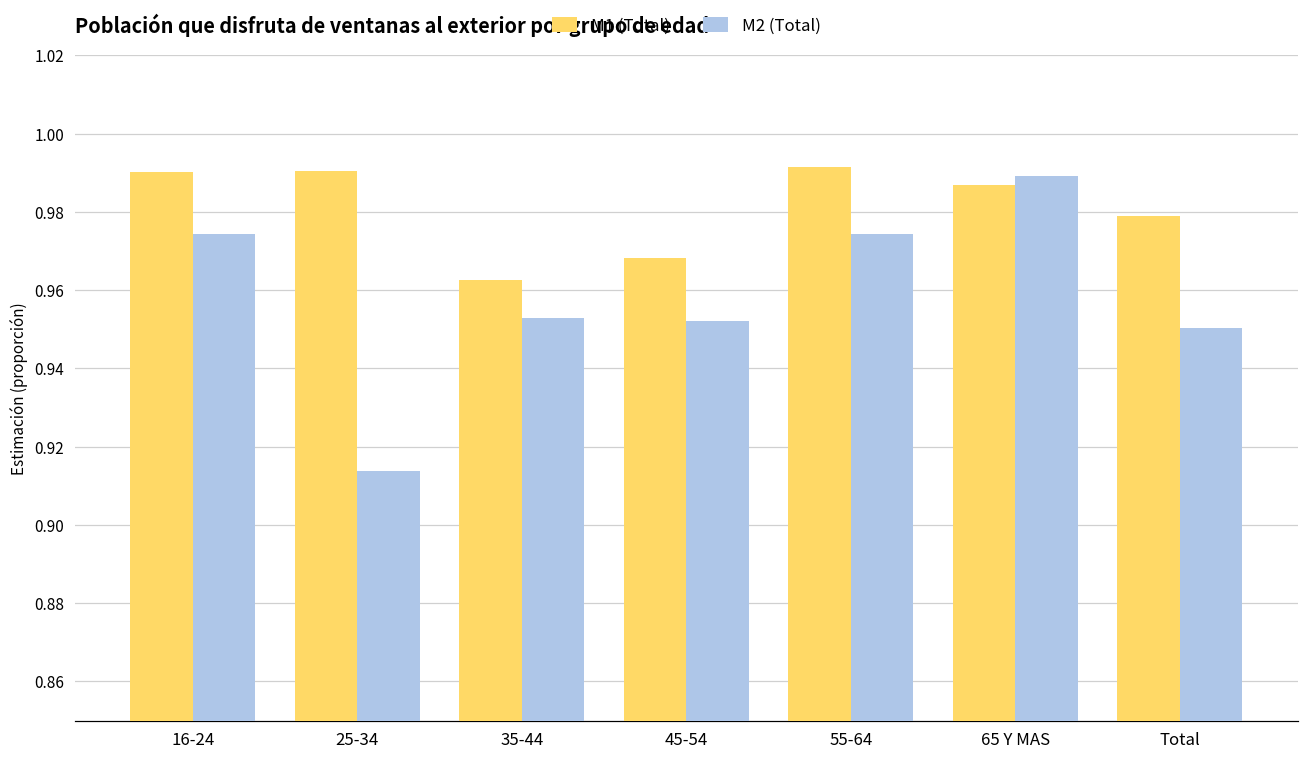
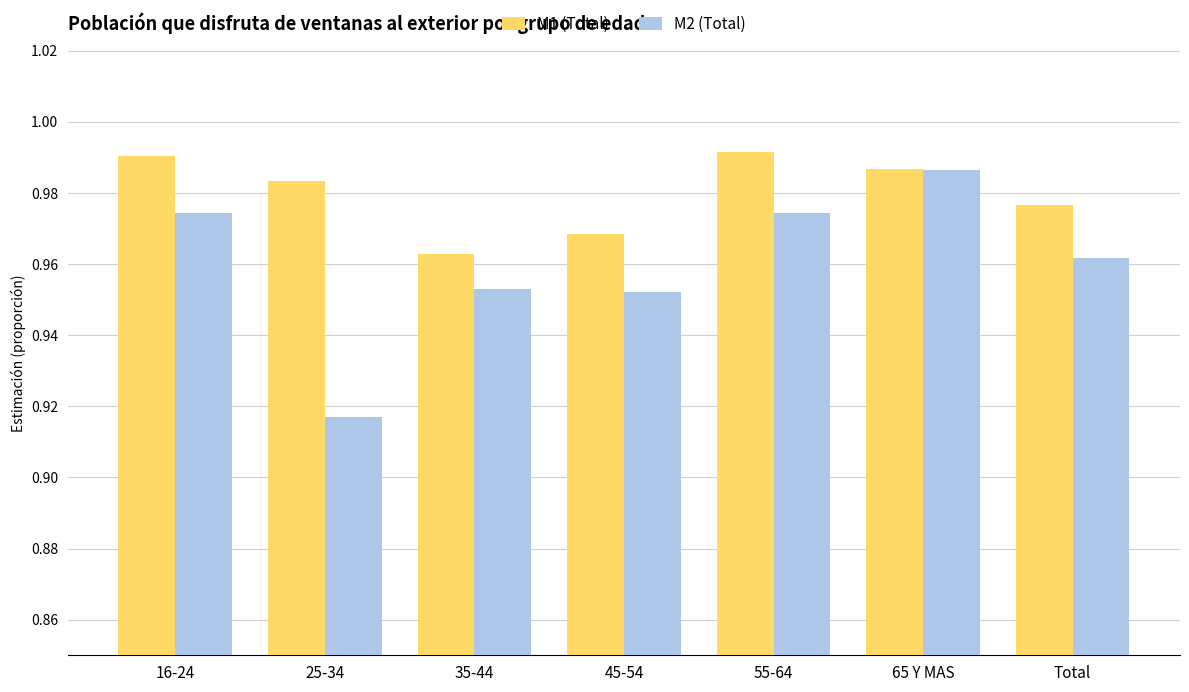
M1 (Total), 25-34: 0.990 -> 0.983
M2 (Total), 25-34: 0.914 -> 0.917
M2 (Total), 65 Y MAS: 0.989 -> 0.986
M1 (Total), Total: 0.979 -> 0.976
M2 (Total), Total: 0.950 -> 0.962
